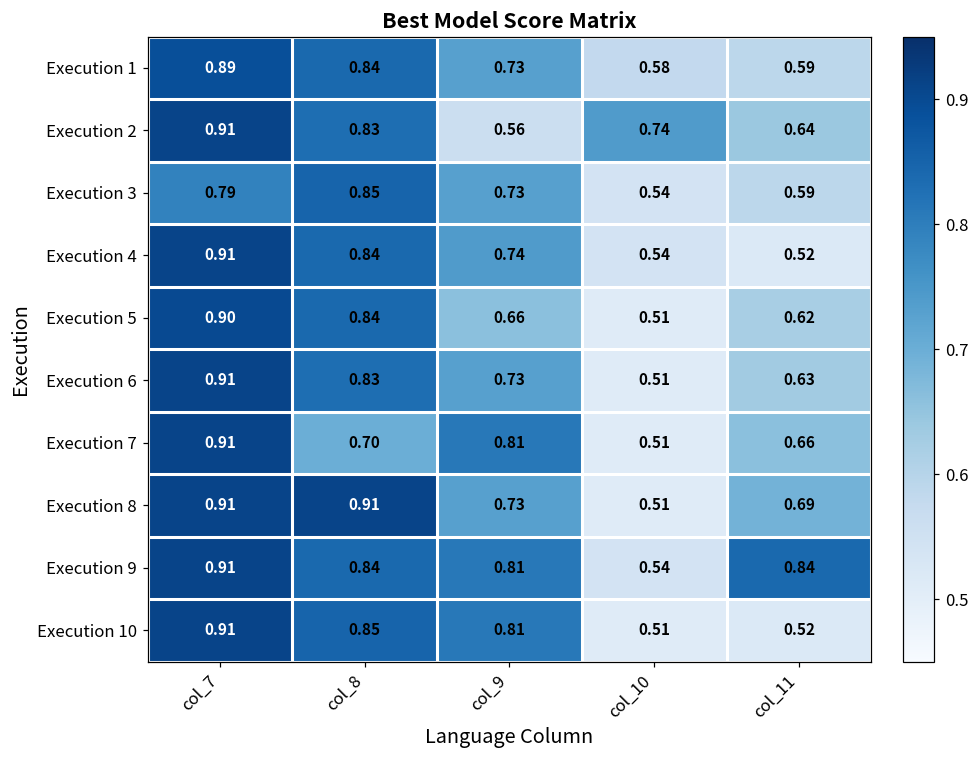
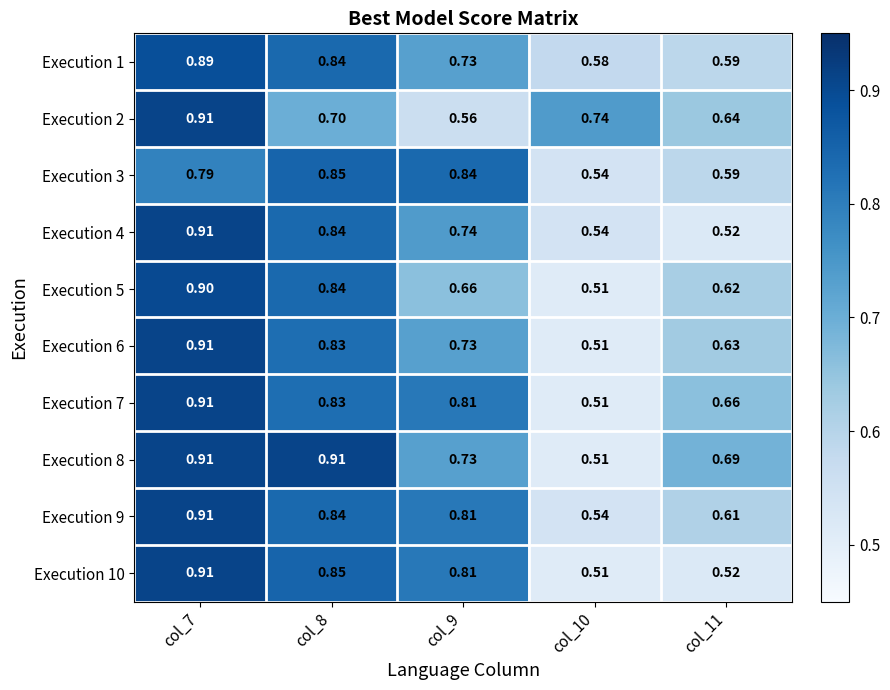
Execution 2, col_8: 0.83 -> 0.70
Execution 3, col_9: 0.73 -> 0.84
Execution 7, col_8: 0.70 -> 0.83
Execution 9, col_11: 0.84 -> 0.61
